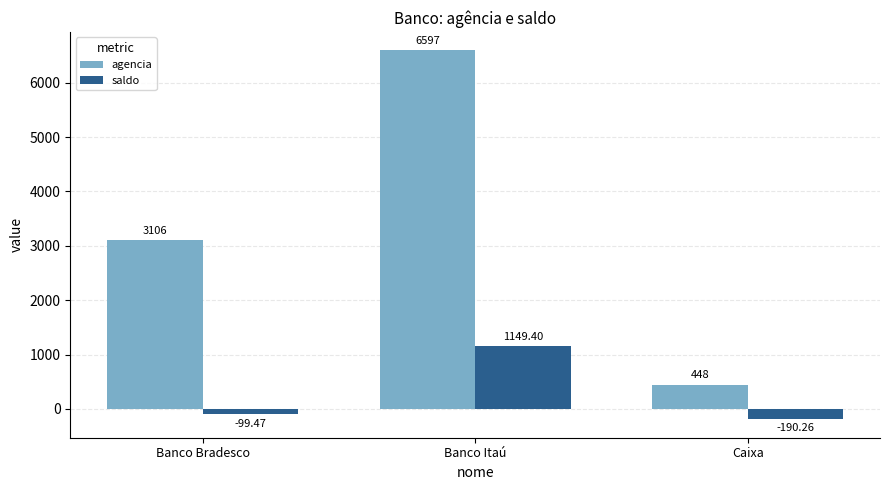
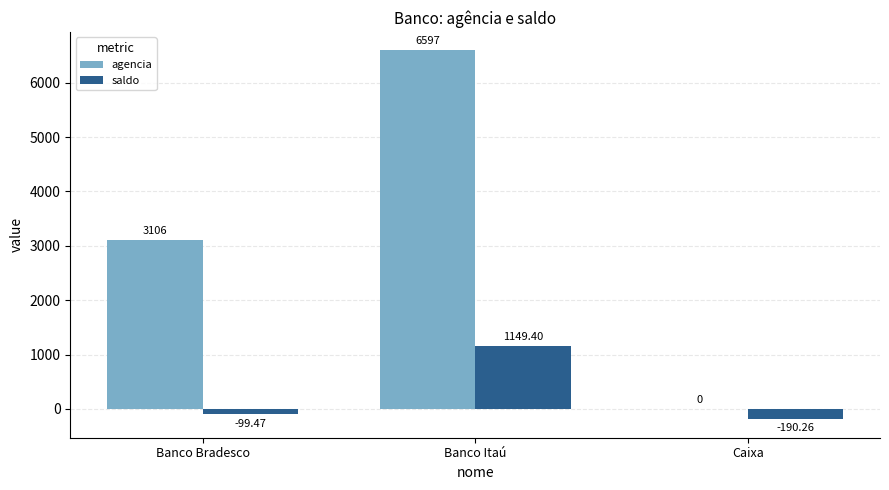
agencia, Caixa: 448 -> 0
